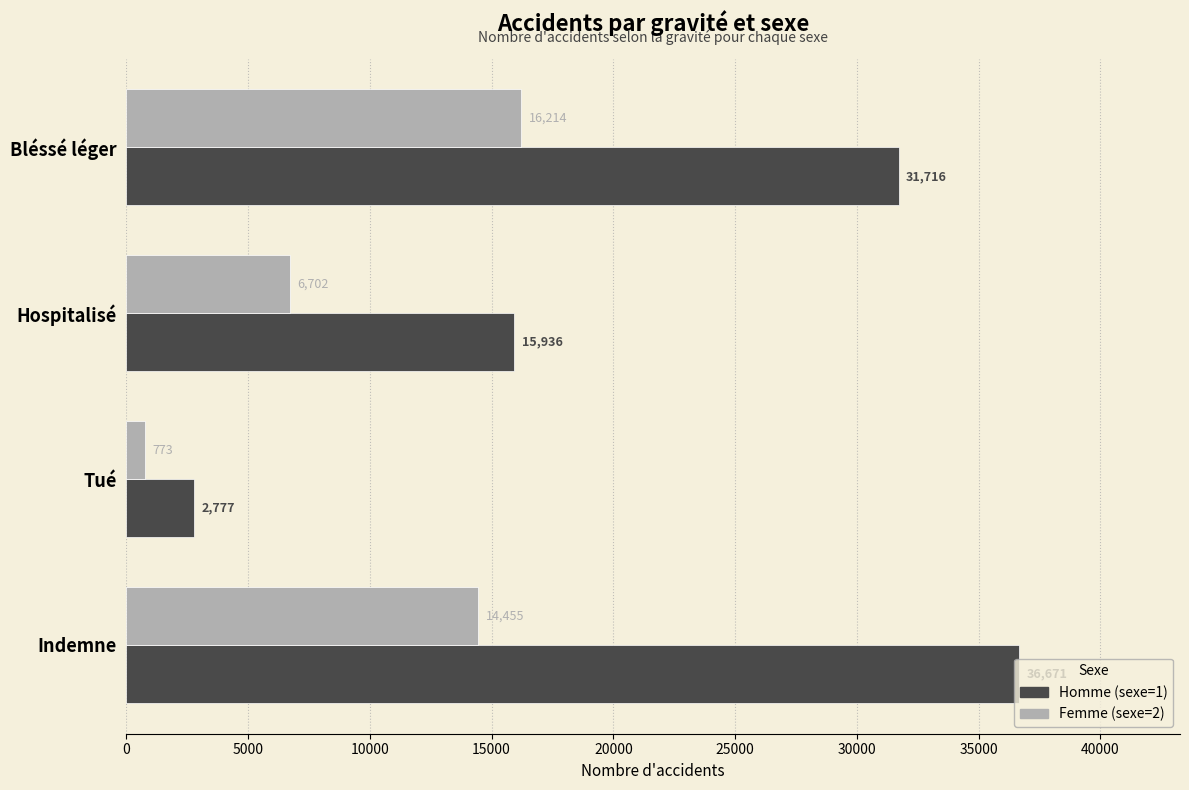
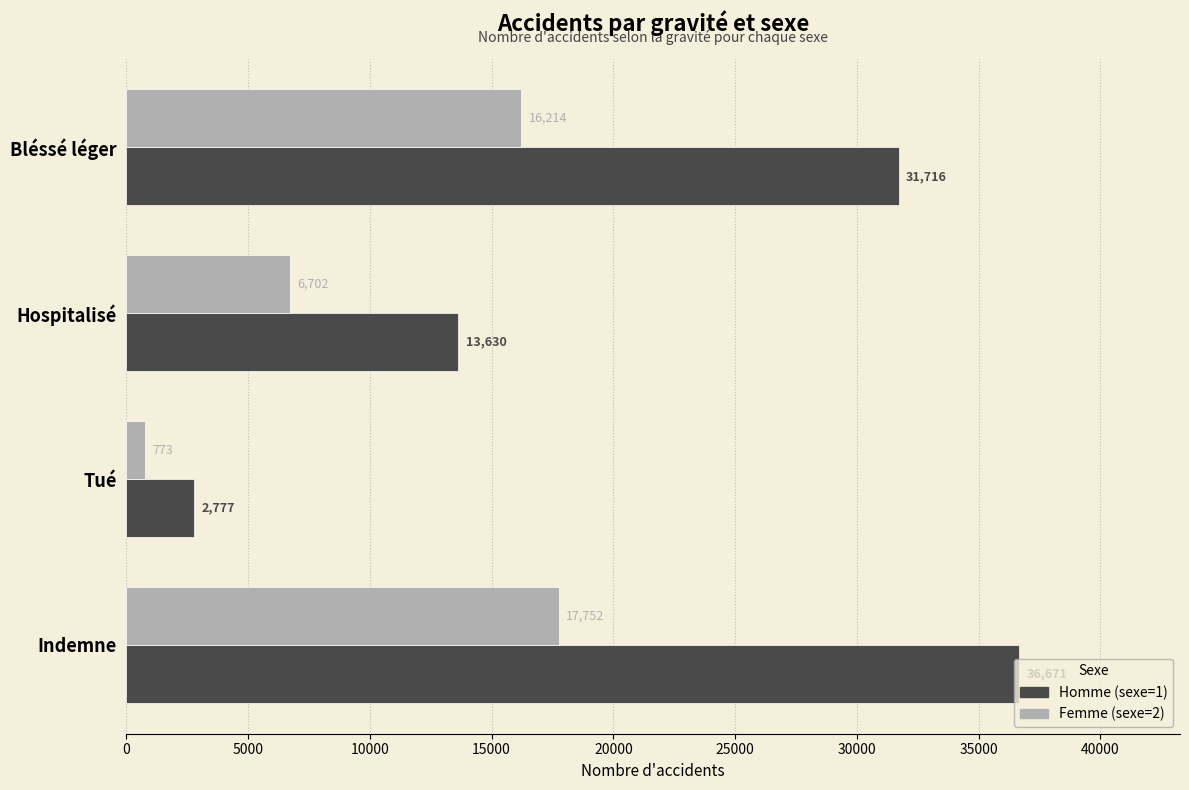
Homme (sexe=1), Hospitalisé: 15,936 -> 13,630
Femme (sexe=2), Indemne: 14,455 -> 17,752
